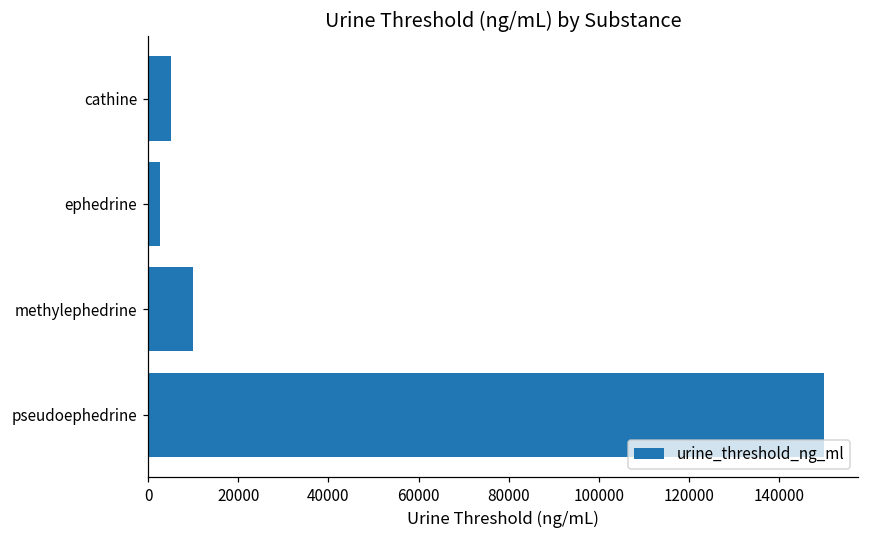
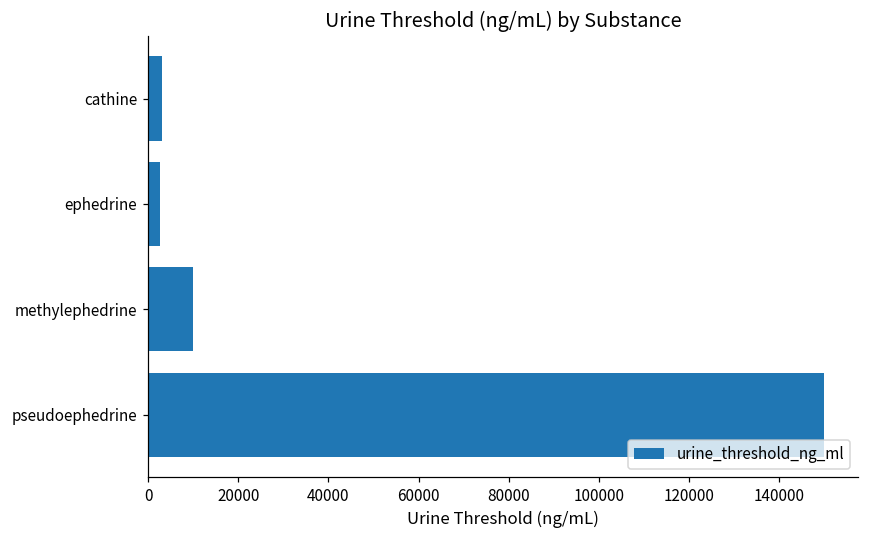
cathine: 5000 -> 3000
